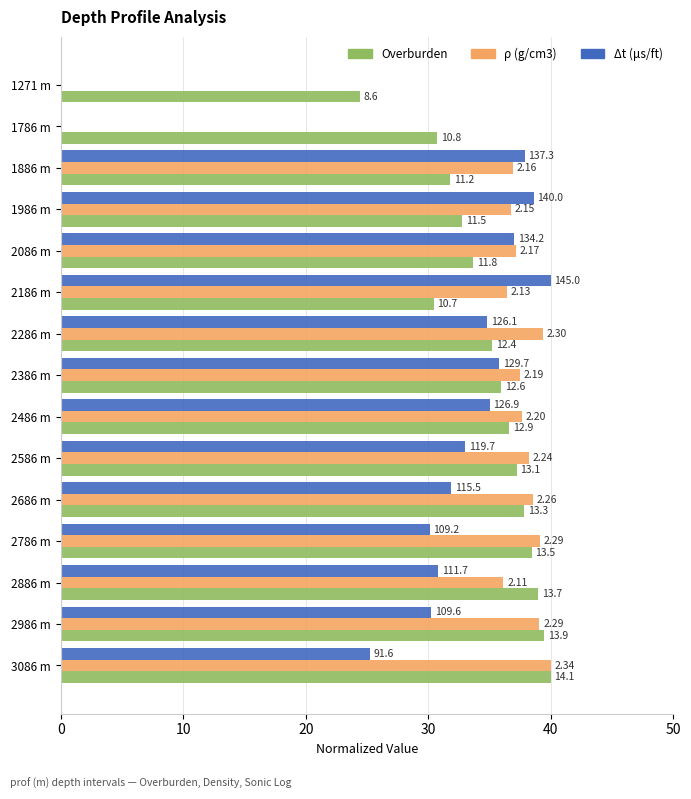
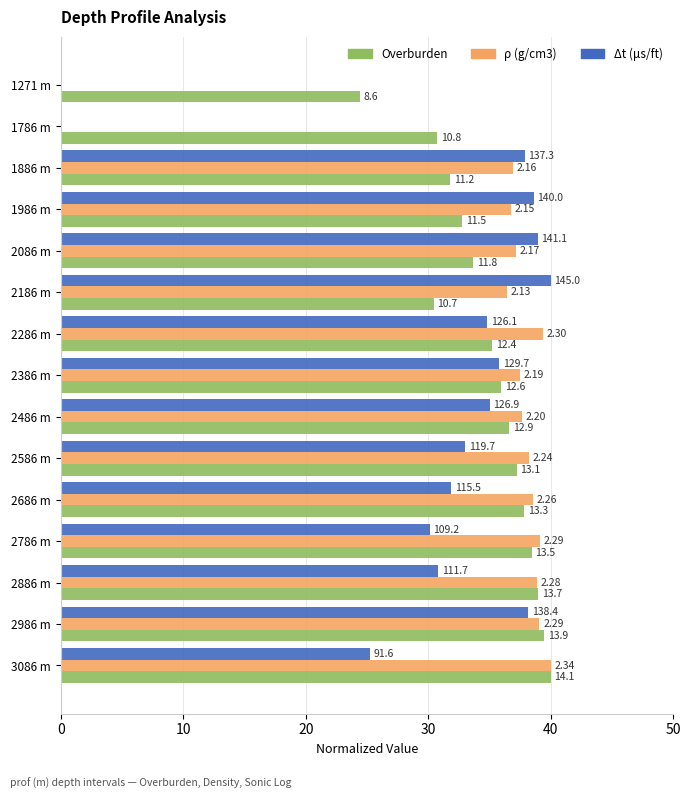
Δt (μs/ft), 2086 m: 134.2 -> 141.1
ρ (g/cm3), 2886 m: 2.11 -> 2.28
Δt (μs/ft), 2986 m: 109.6 -> 138.4
